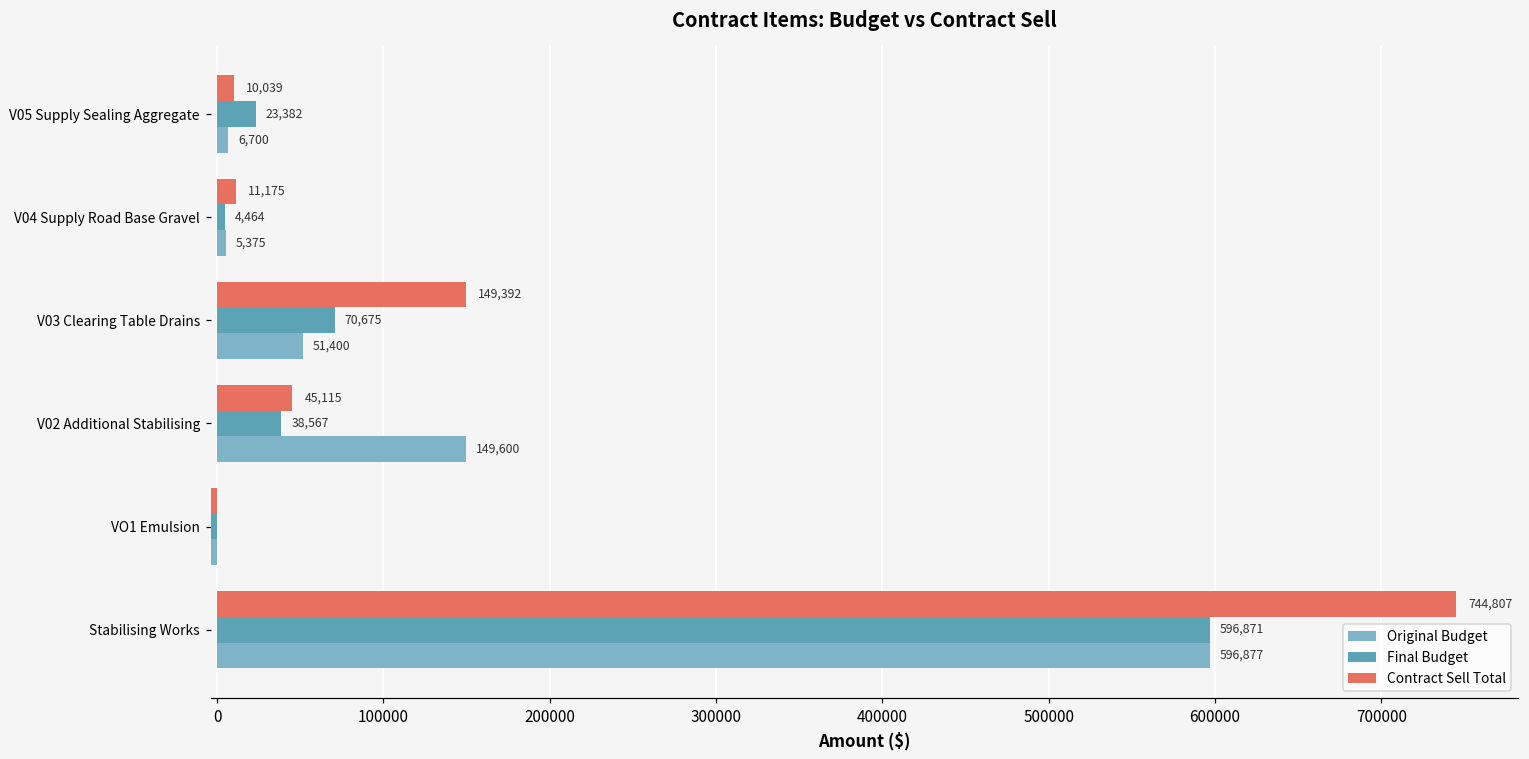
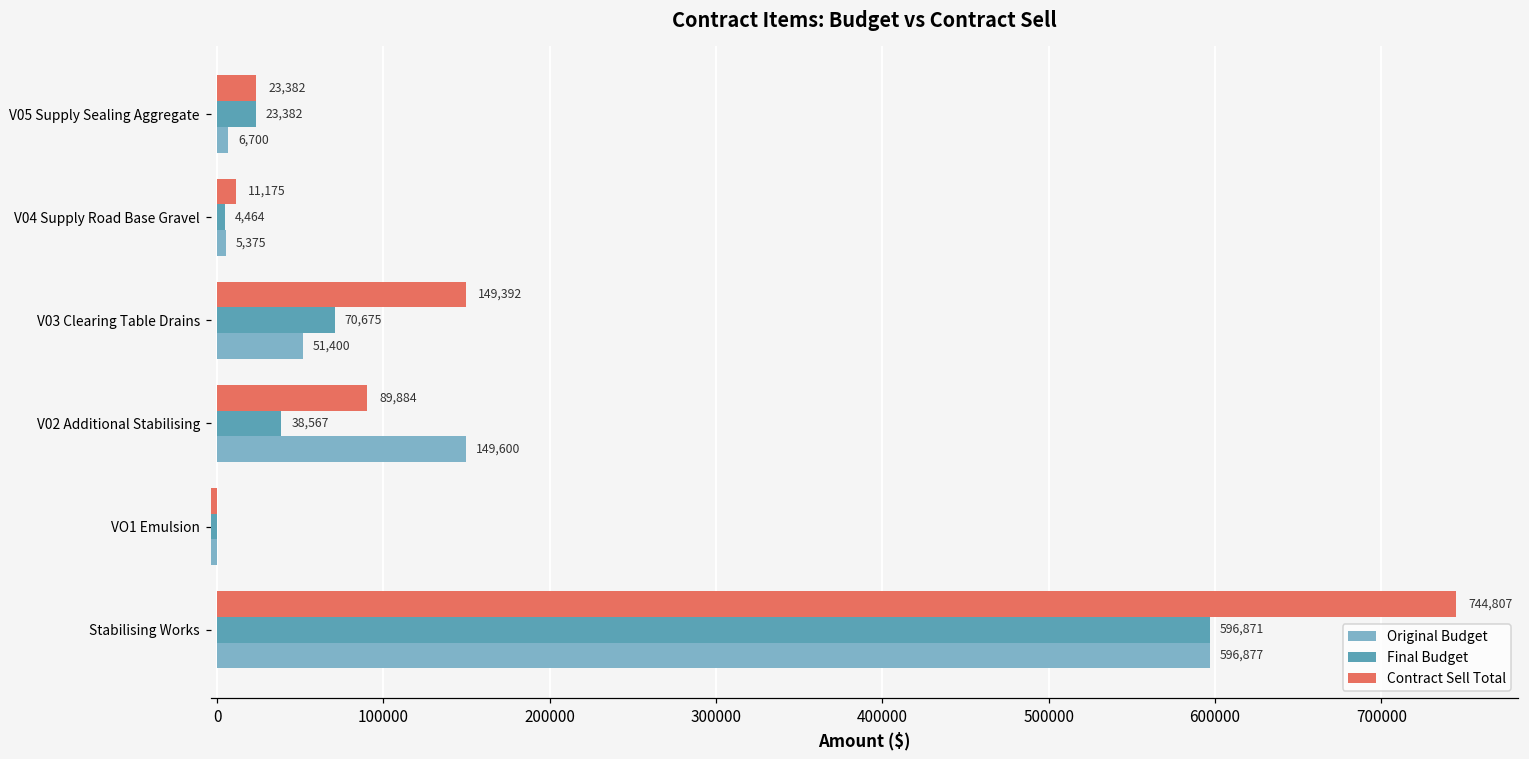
Contract Sell Total, V05 Supply Sealing Aggregate: 10,039 -> 23,382
Contract Sell Total, V02 Additional Stabilising: 45,115 -> 89,884
